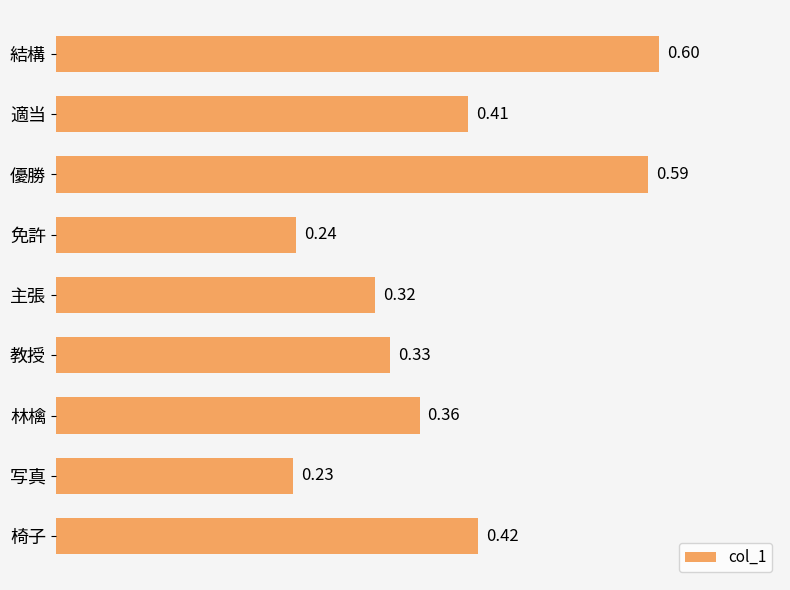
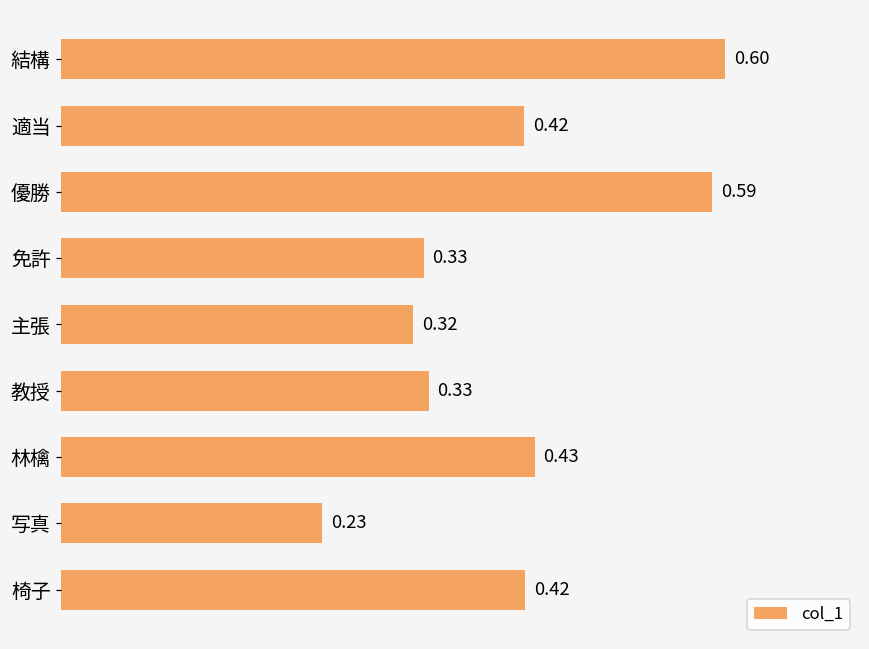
適当: 0.41 -> 0.42
免許: 0.24 -> 0.33
林檎: 0.36 -> 0.43
